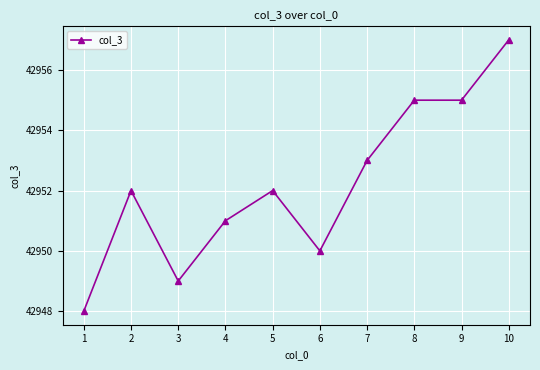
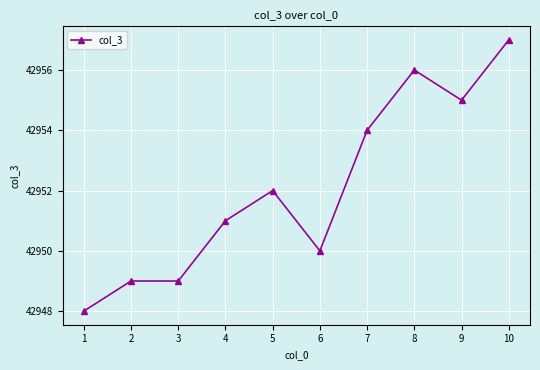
2: 42952 -> 42949
7: 42953 -> 42954
8: 42955 -> 42956
